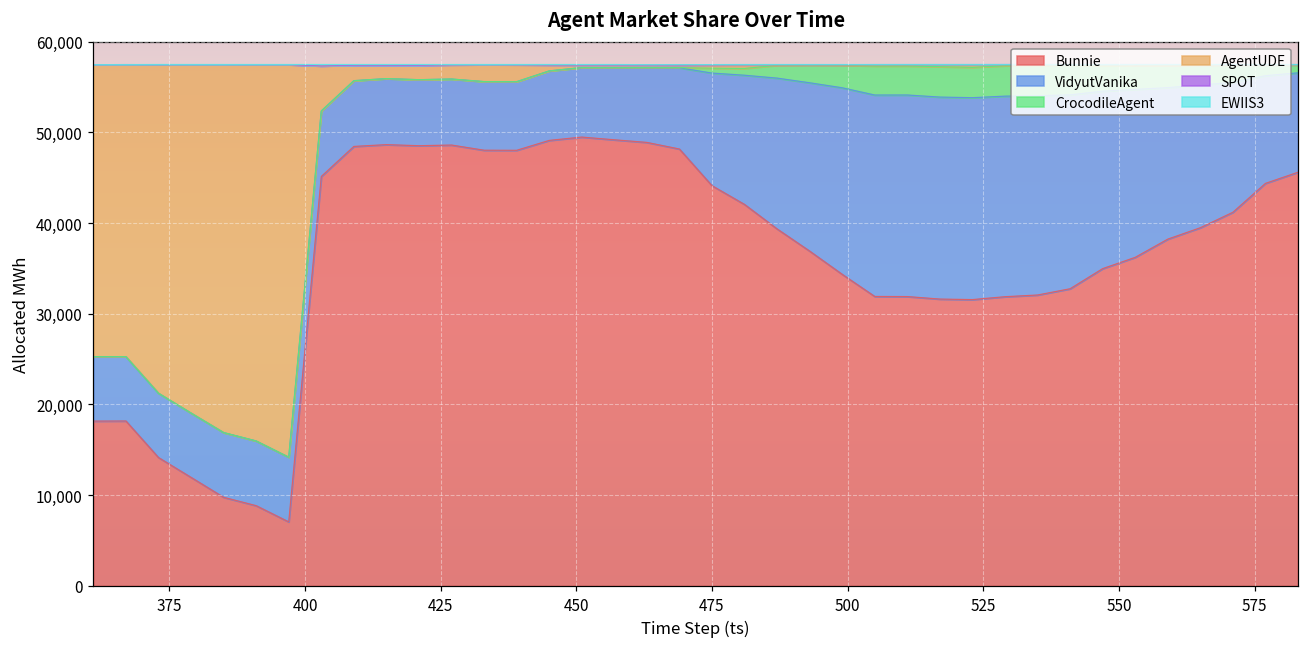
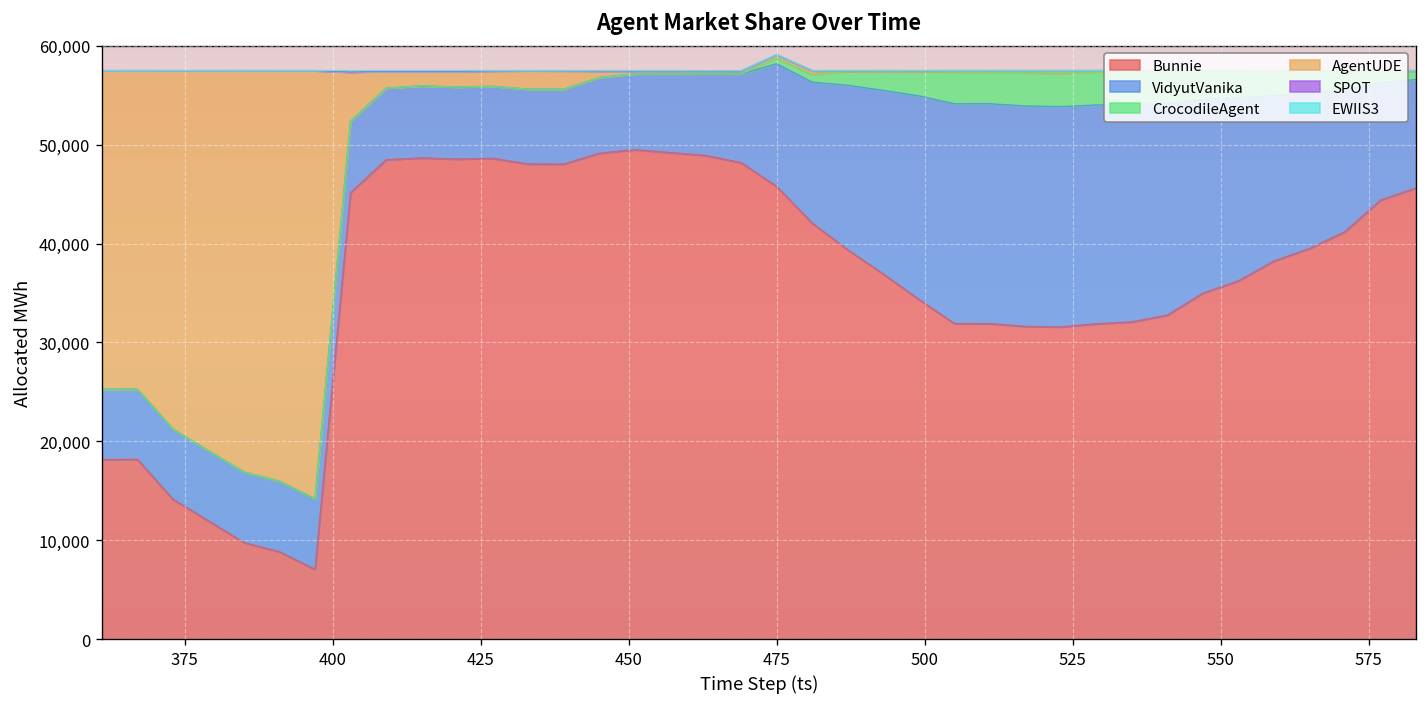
Bunnie, 475: 44,000 -> 46,000
